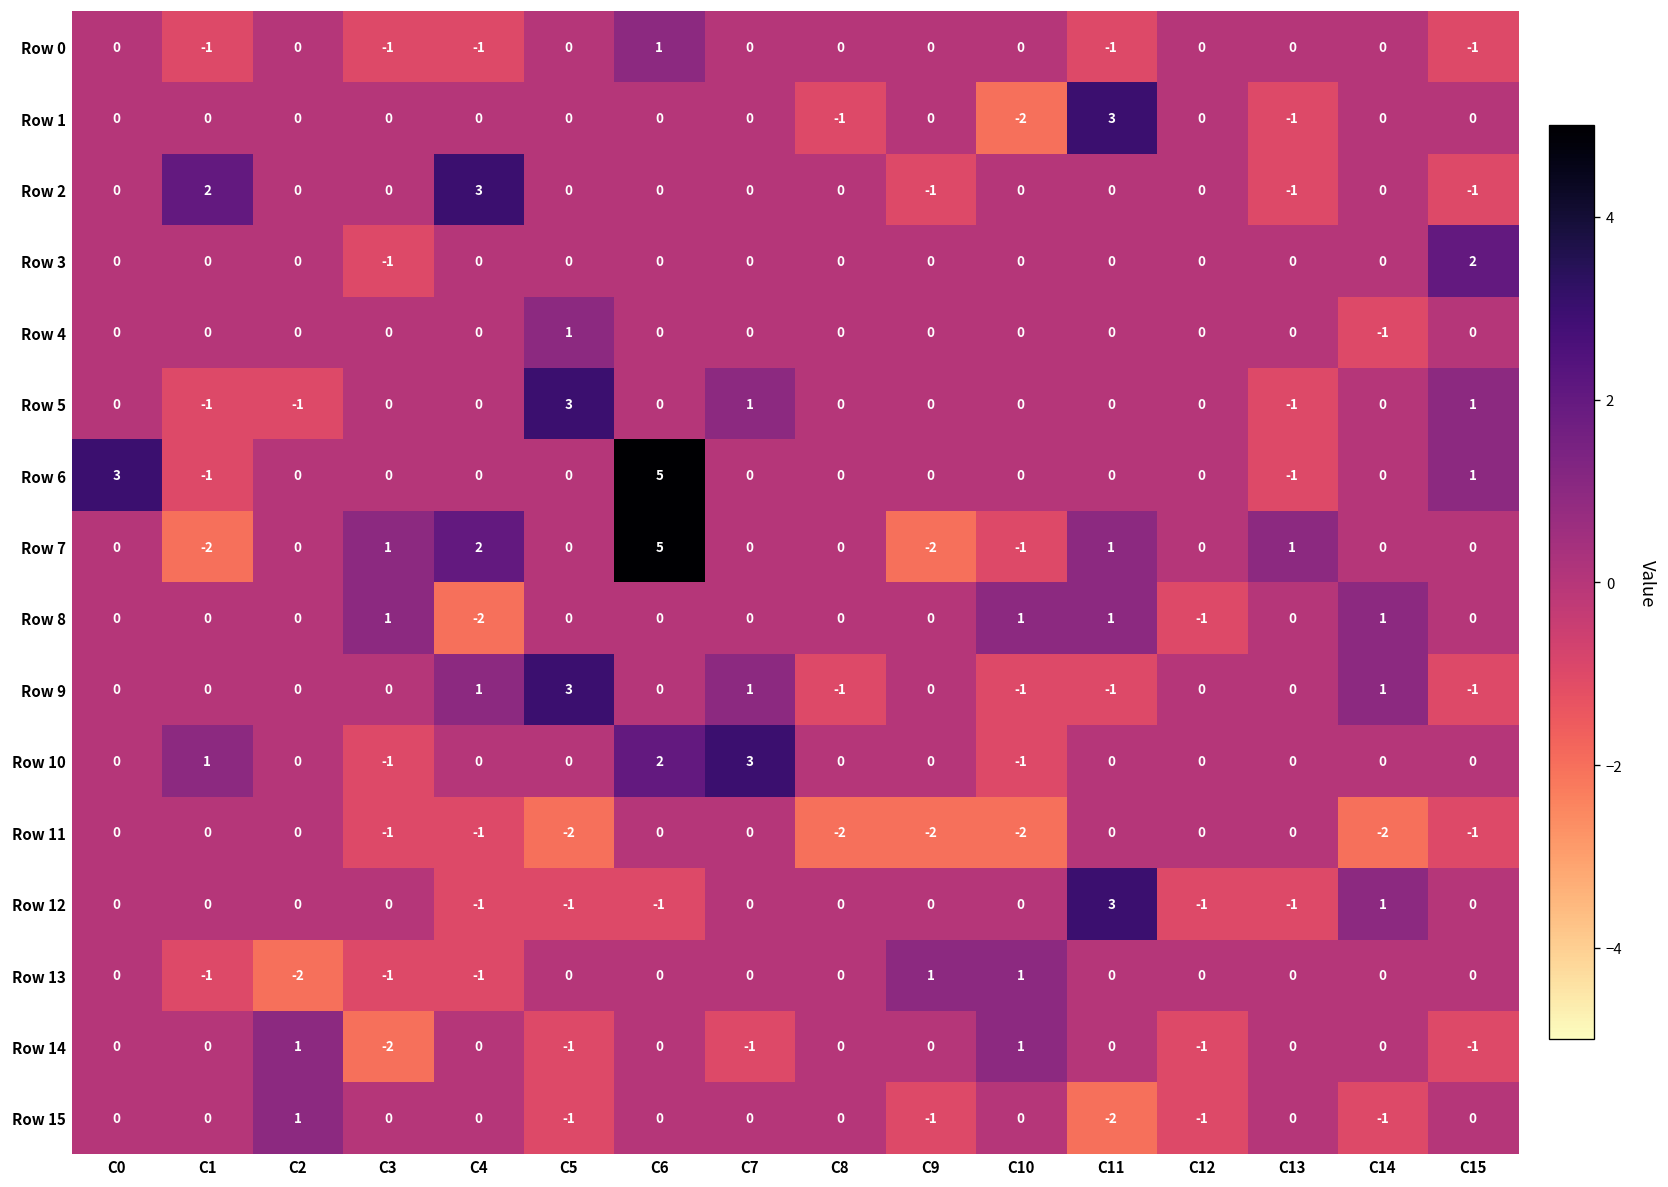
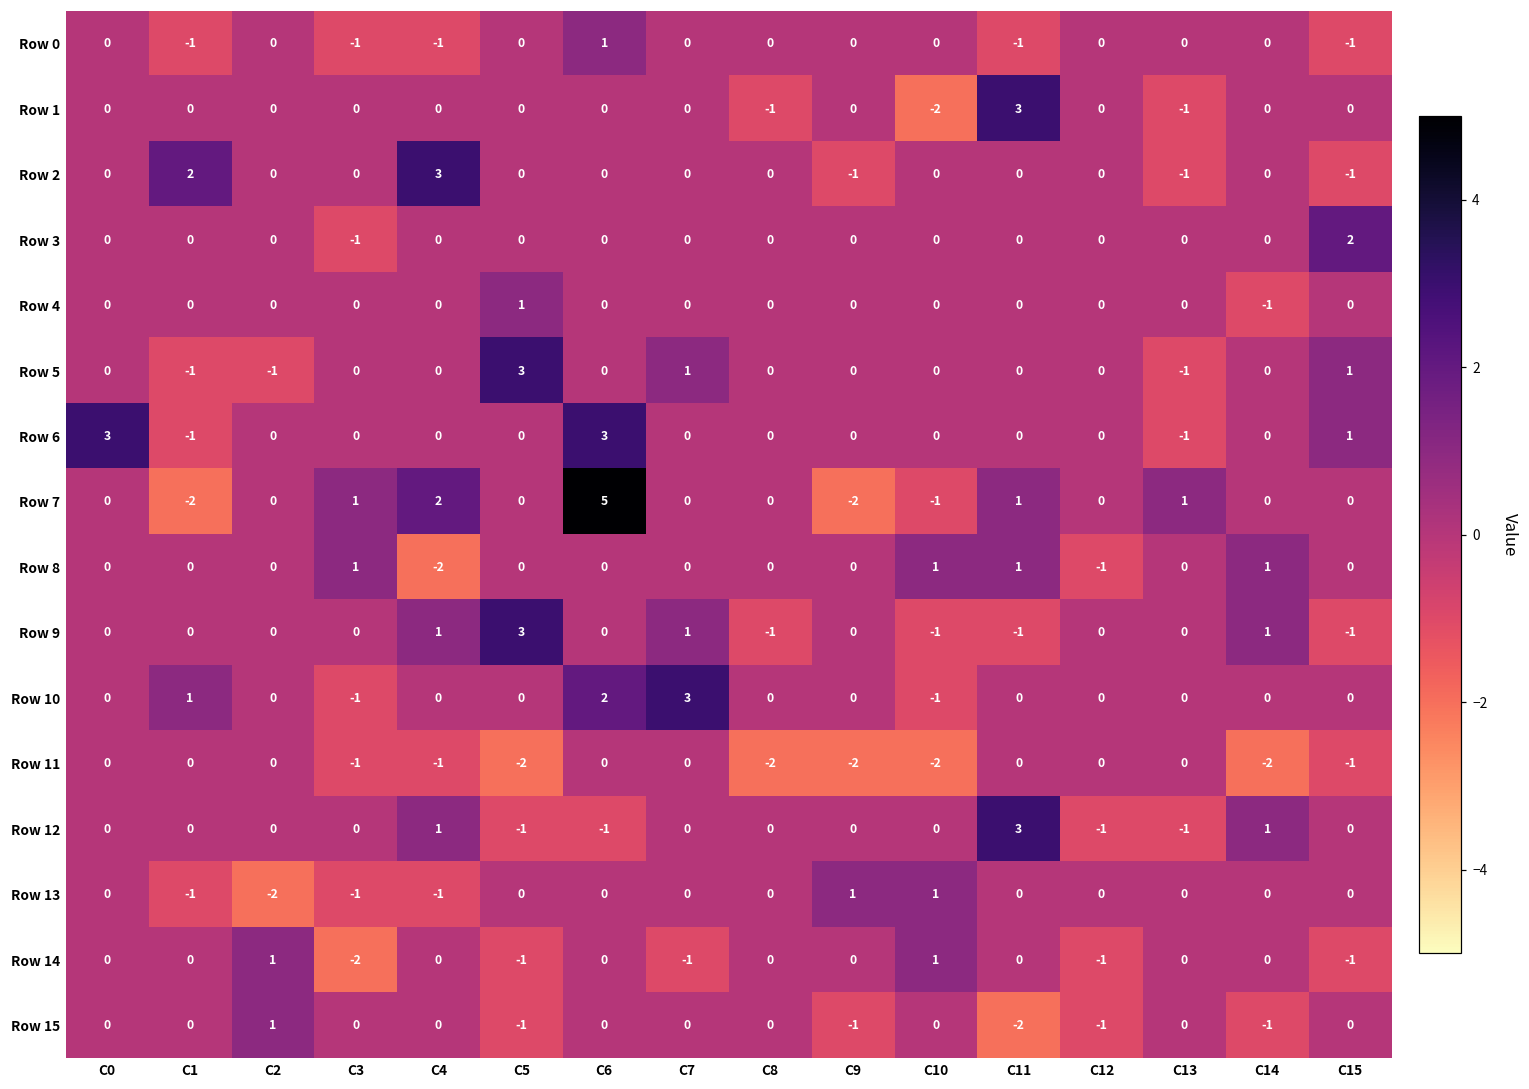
Row 6, C6: 5 -> 3
Row 12, C4: -1 -> 1
